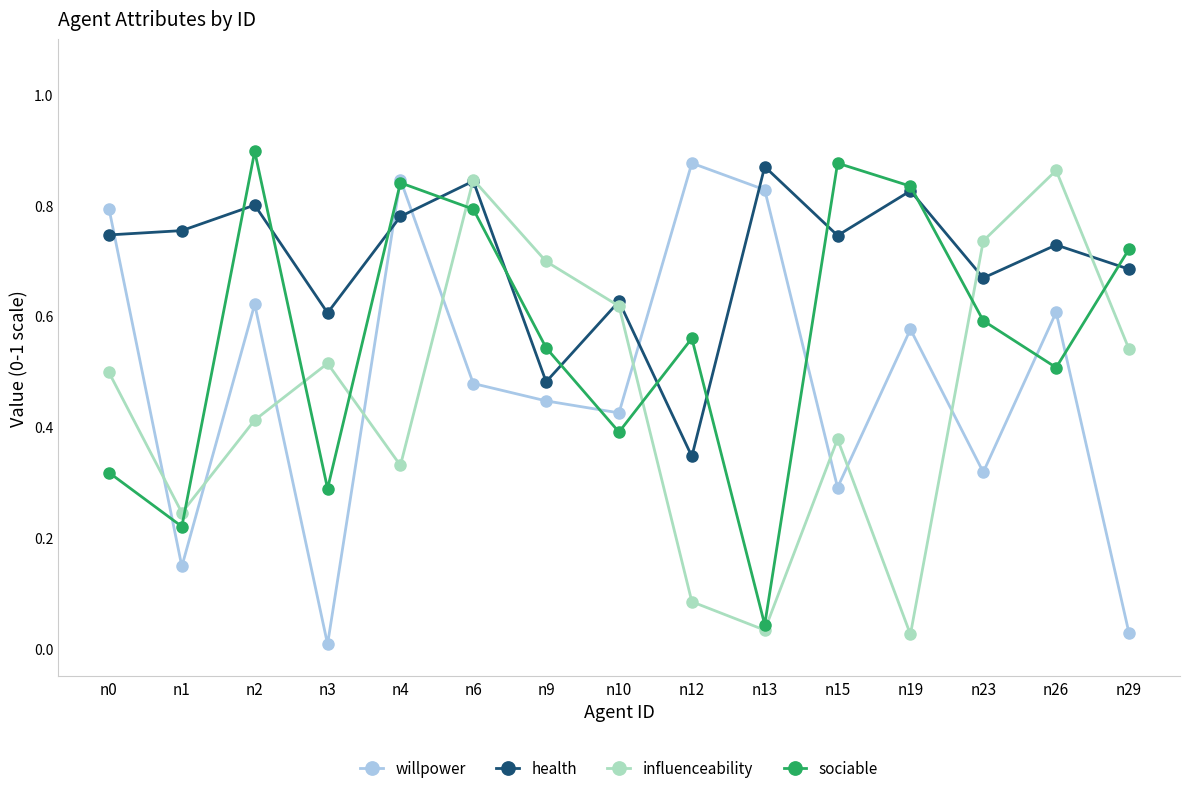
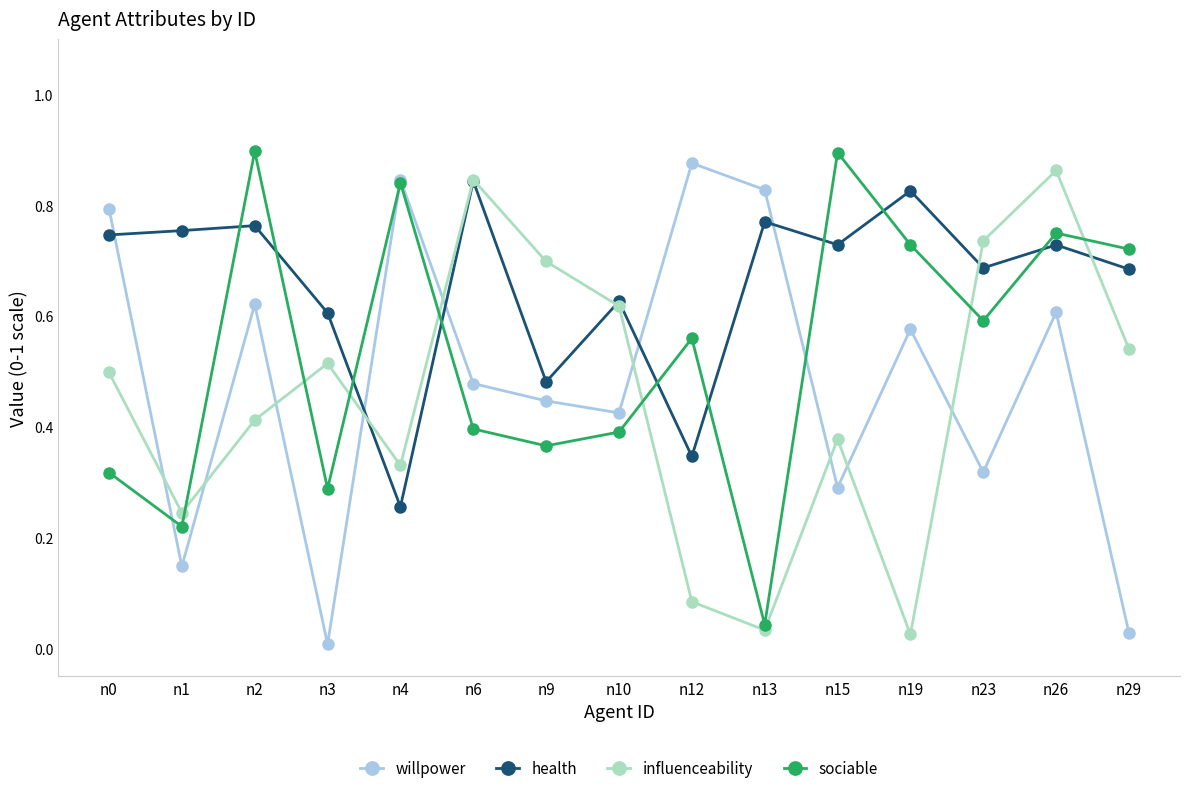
health, n2: 0.80 -> 0.76
health, n4: 0.78 -> 0.26
sociable, n6: 0.79 -> 0.40
sociable, n9: 0.54 -> 0.37
health, n13: 0.87 -> 0.77
health, n15: 0.75 -> 0.73
sociable, n15: 0.88 -> 0.90
sociable, n19: 0.83 -> 0.73
health, n23: 0.67 -> 0.69
sociable, n26: 0.51 -> 0.75
